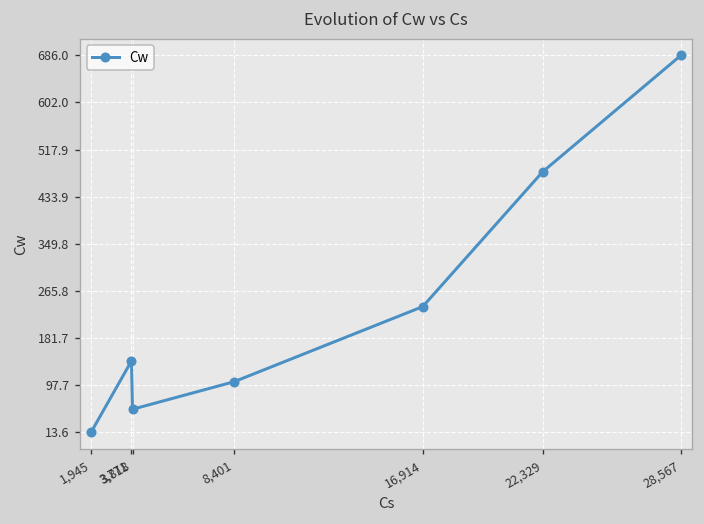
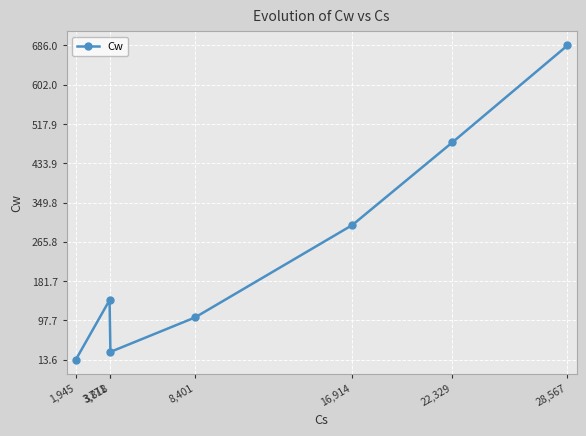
3,818: 50 -> 30
16,914: 240 -> 300
